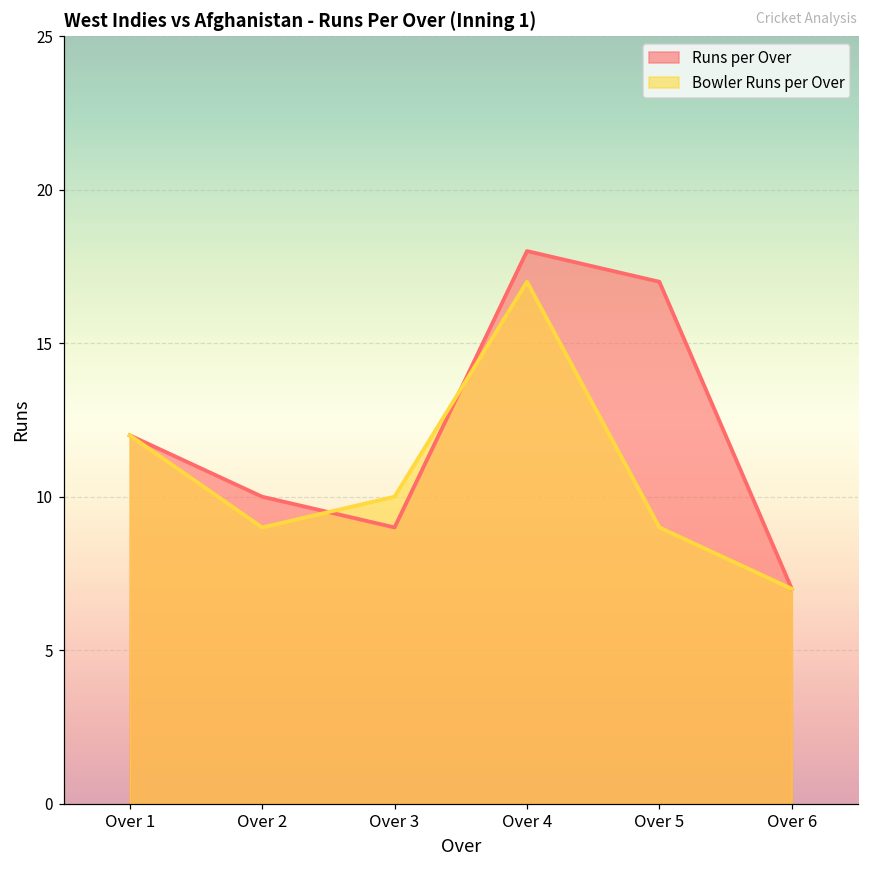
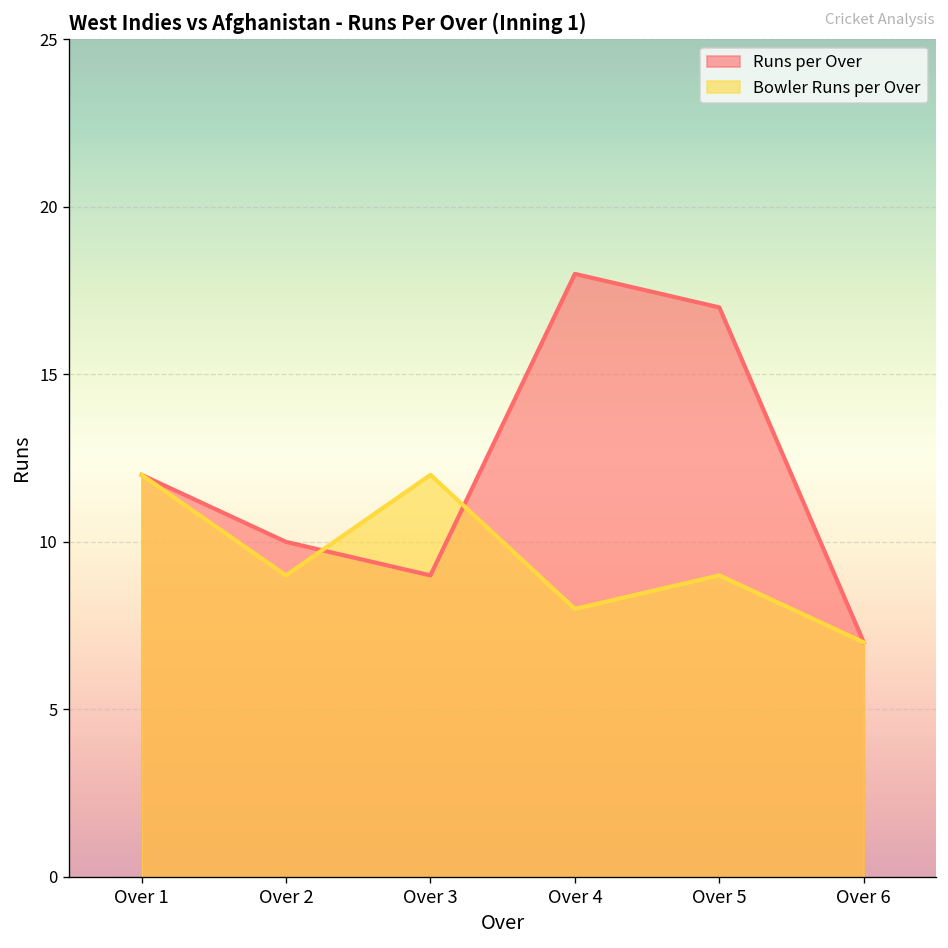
Bowler Runs per Over, Over 3: 10 -> 12
Bowler Runs per Over, Over 4: 17 -> 8
